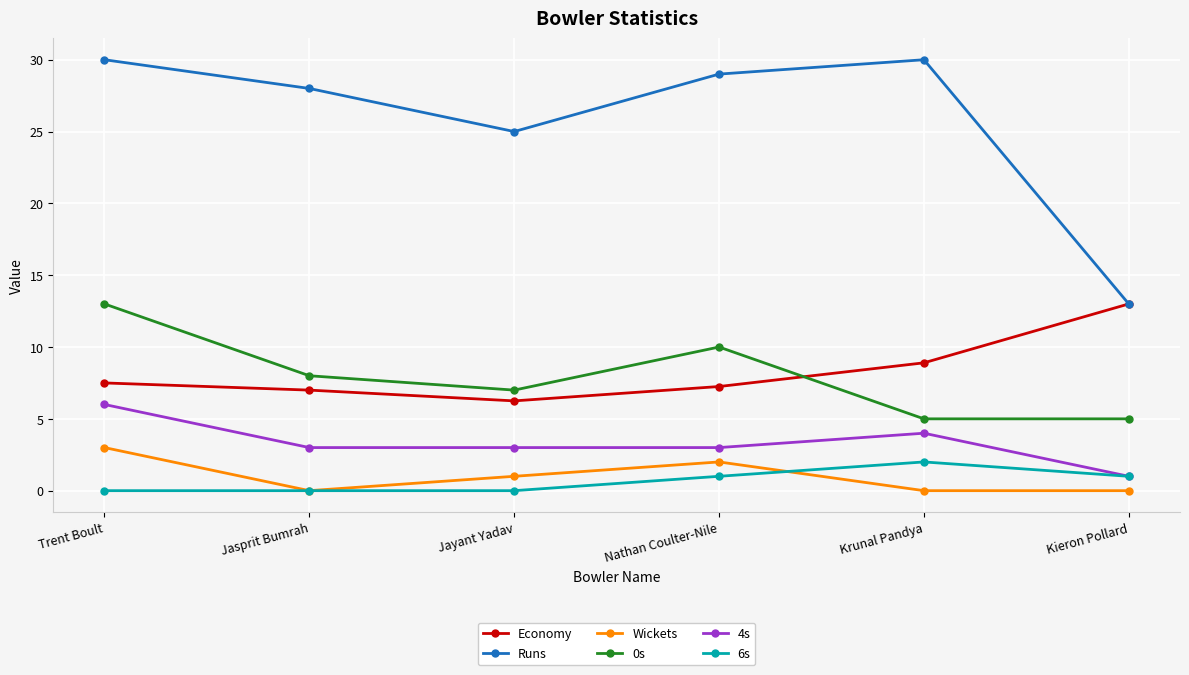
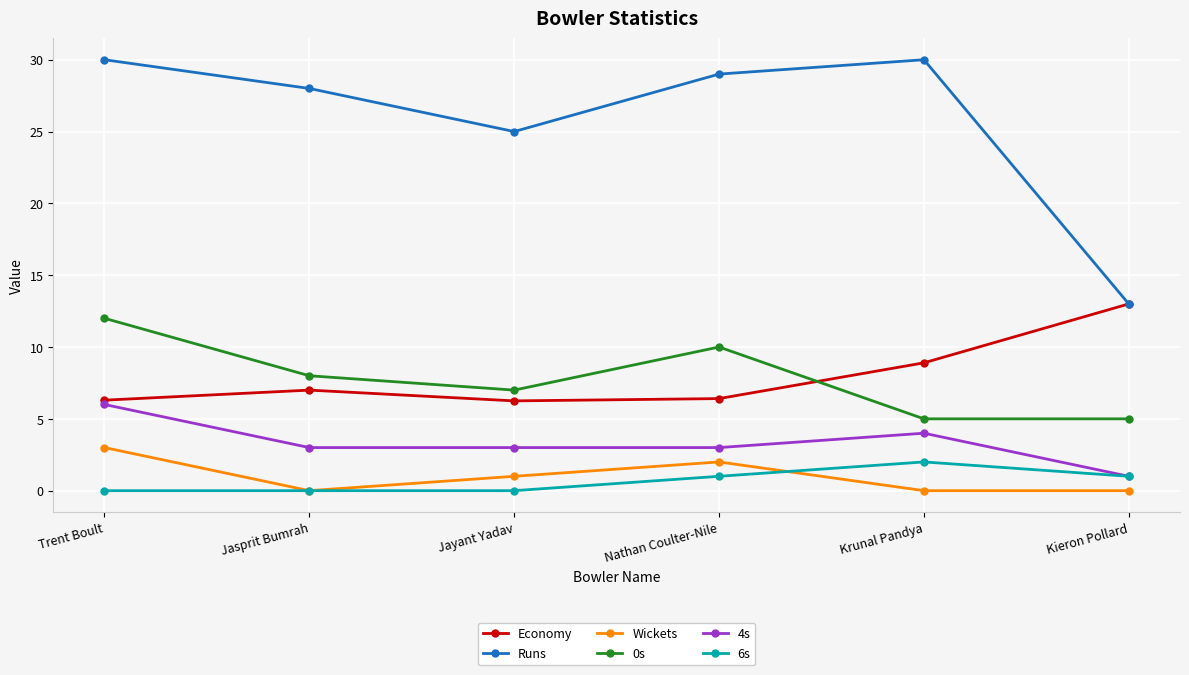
Economy, Trent Boult: 7.5 -> 6.3
0s, Trent Boult: 13 -> 12
Economy, Nathan Coulter-Nile: 7.3 -> 6.4
